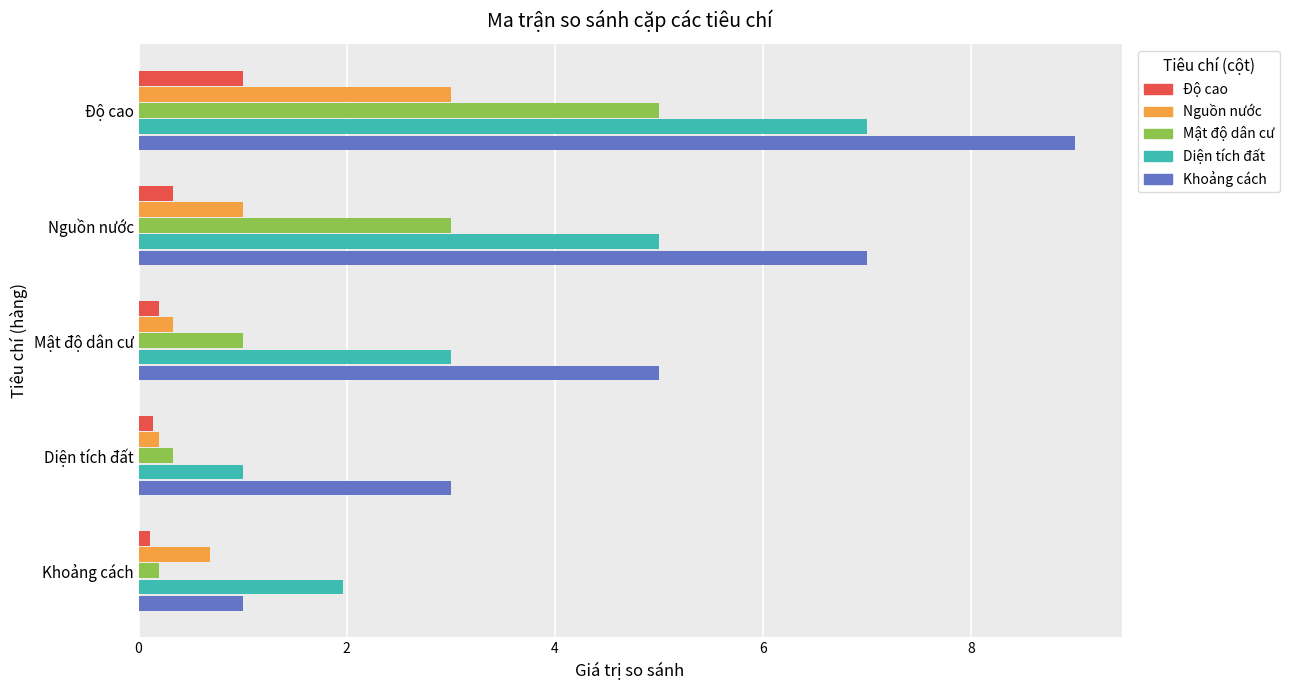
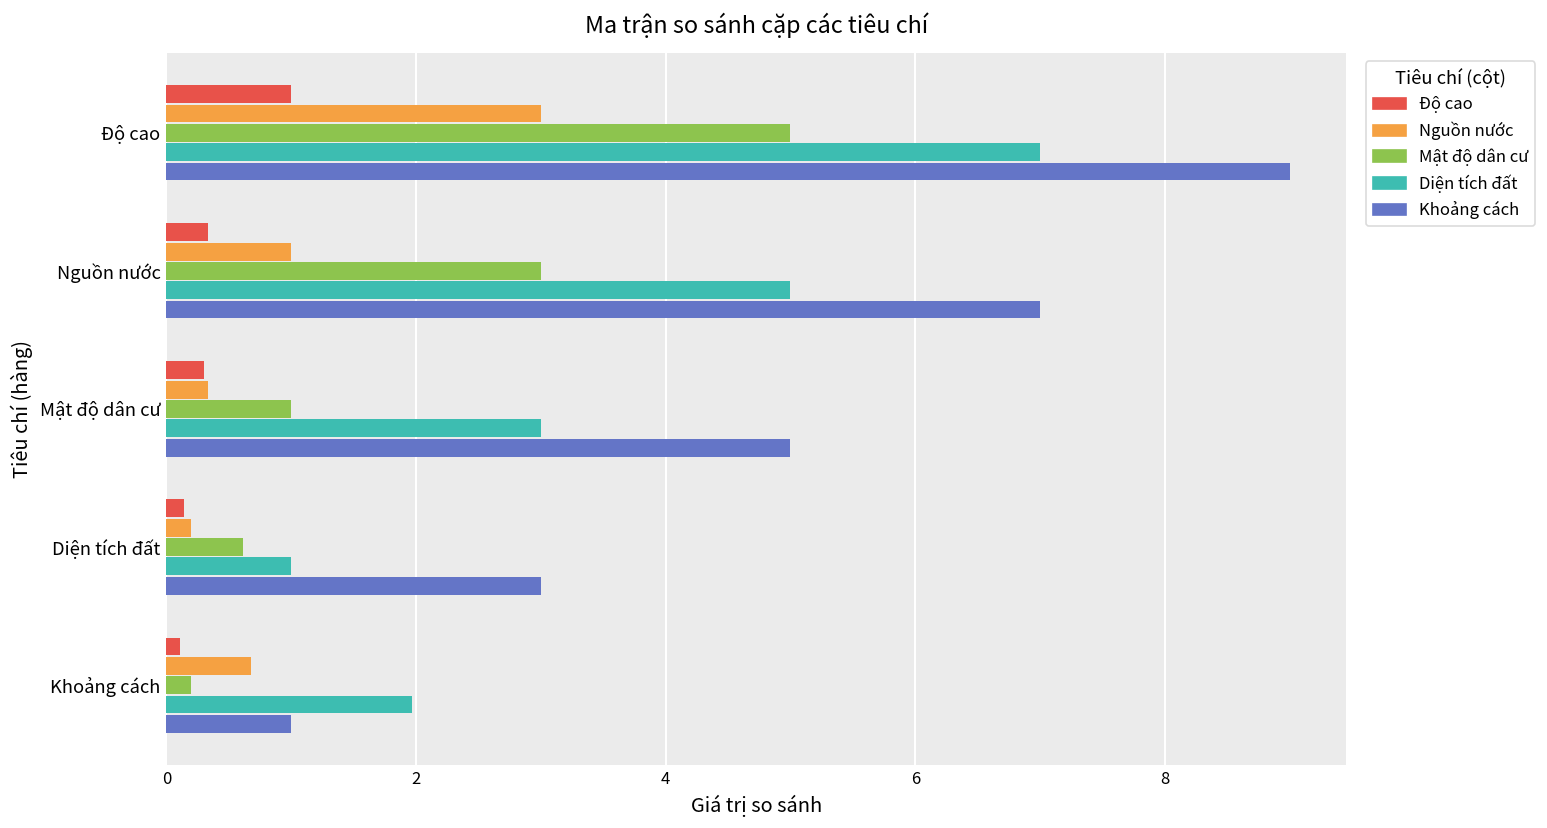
Độ cao, Mật độ dân cư: 0.2 -> 0.3
Mật độ dân cư, Diện tích đất: 0.33 -> 0.61
